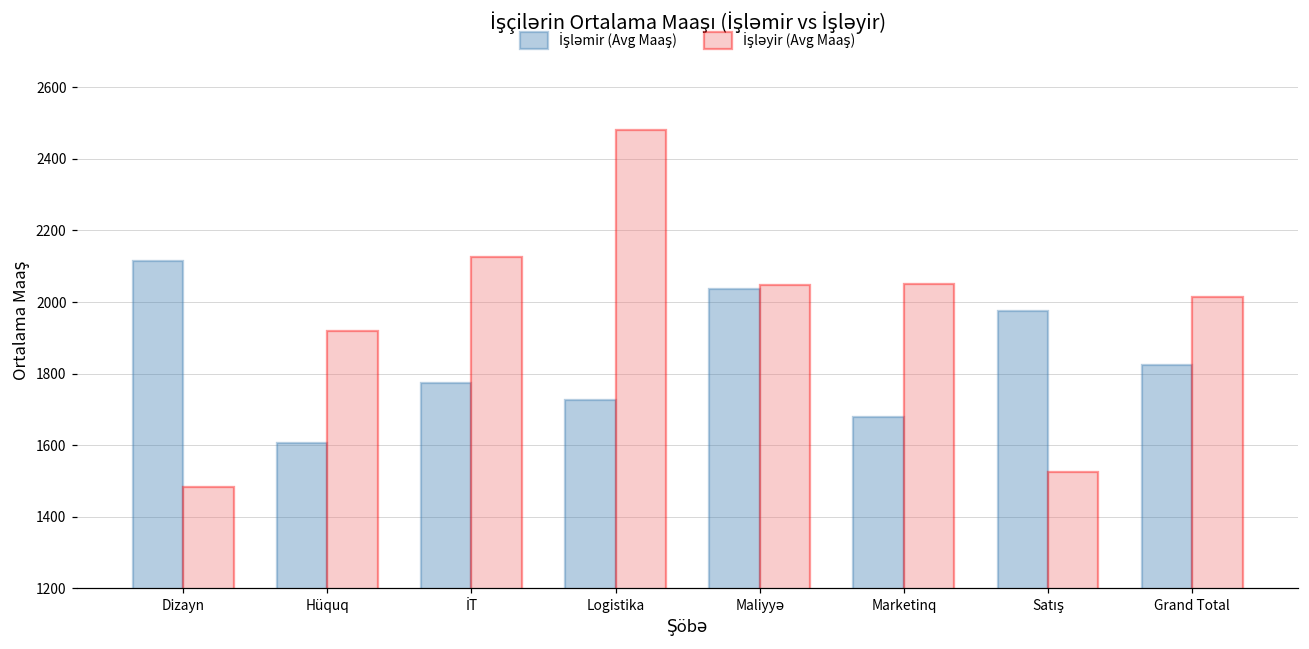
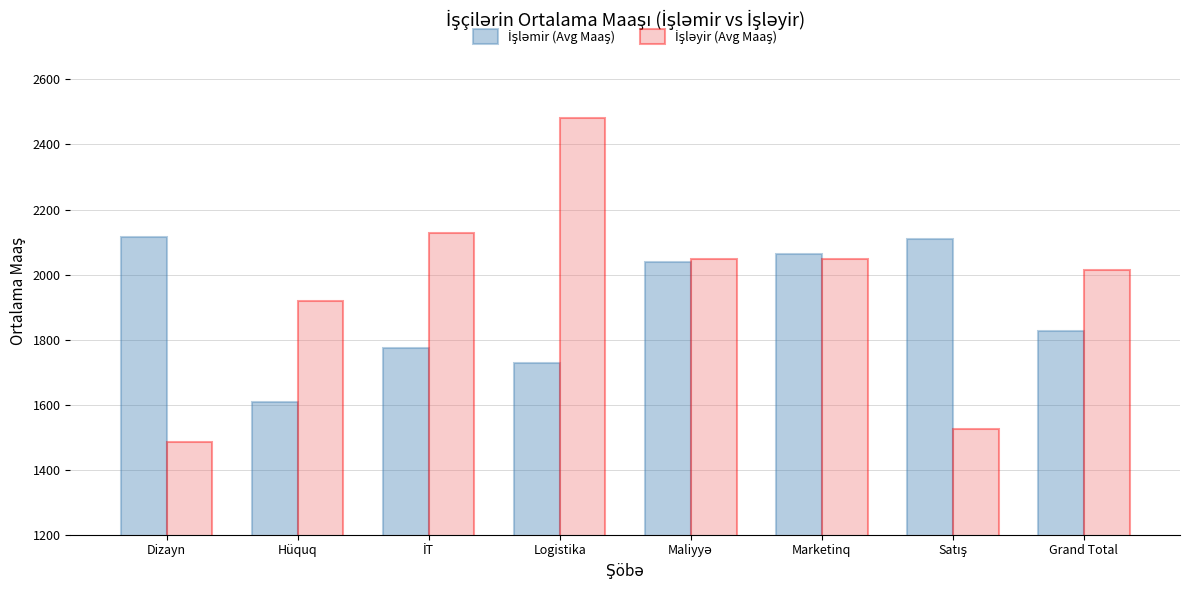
İşləmir (Avg Maaş), Marketinq: 1680 -> 2060
İşləmir (Avg Maaş), Satış: 1980 -> 2110
